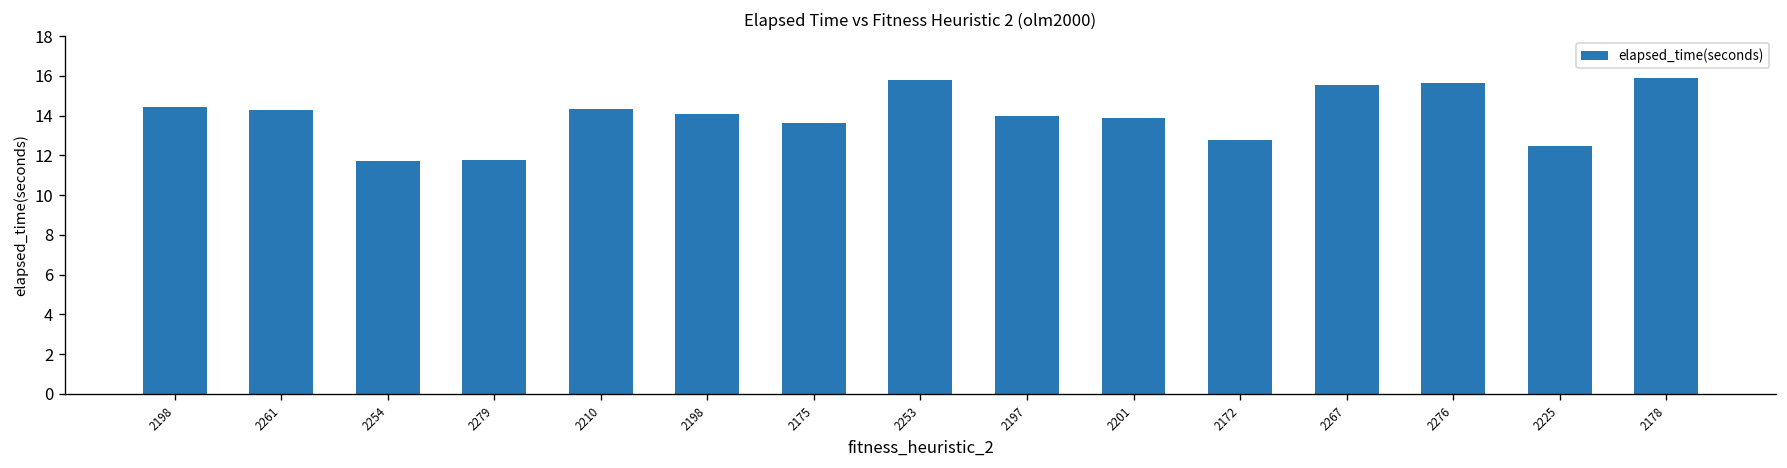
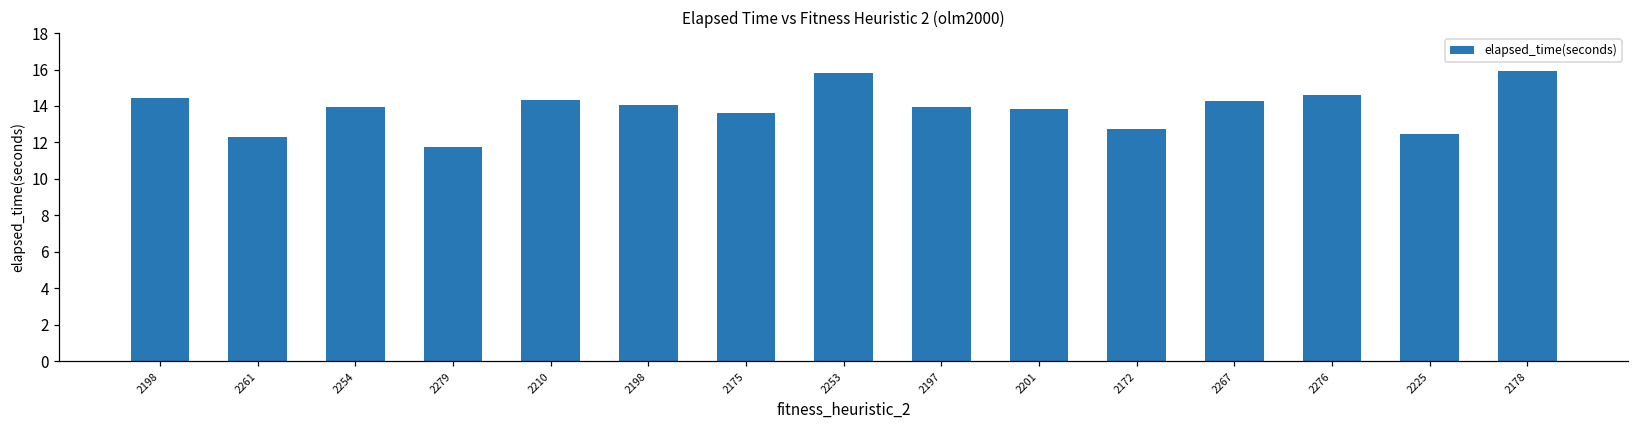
2261: 14.3 -> 12.3
2254: 11.7 -> 14.0
2267: 15.6 -> 14.3
2276: 15.6 -> 14.6
